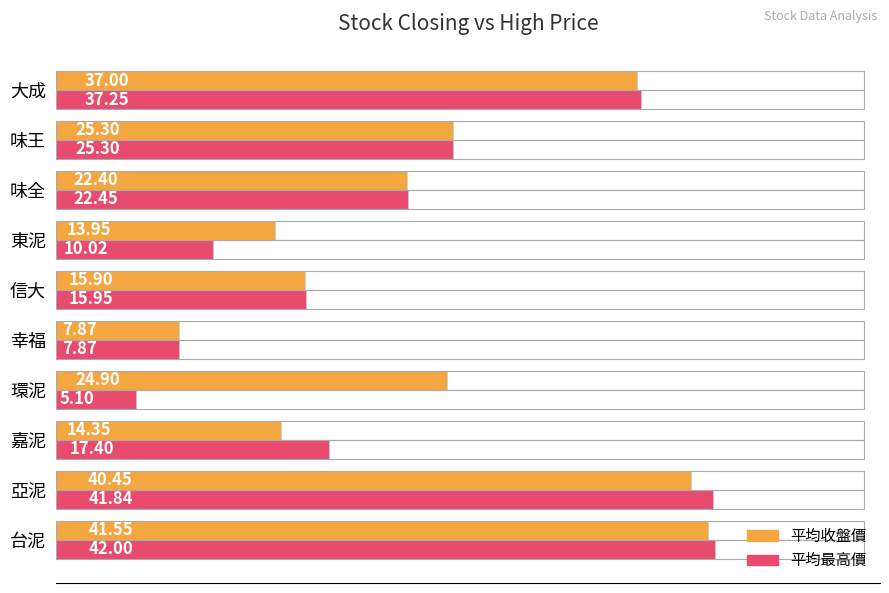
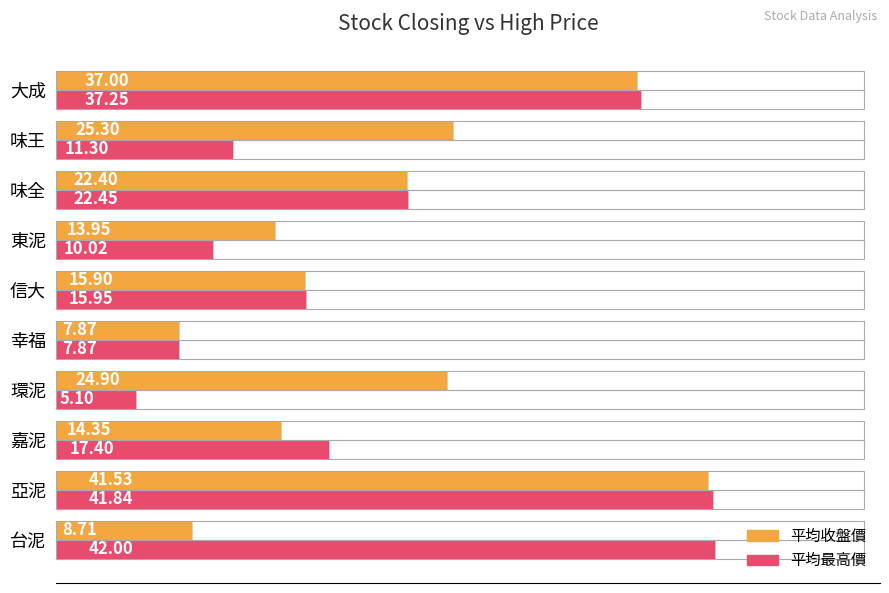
平均最高價, 味王: 25.30 -> 11.30
平均收盤價, 亞泥: 40.45 -> 41.53
平均收盤價, 台泥: 41.55 -> 8.71
